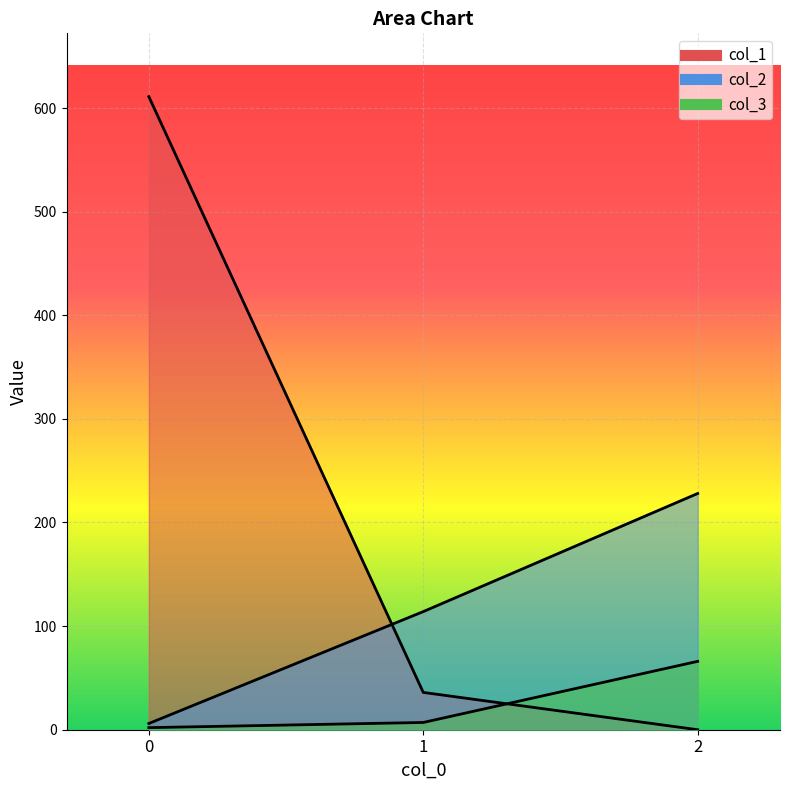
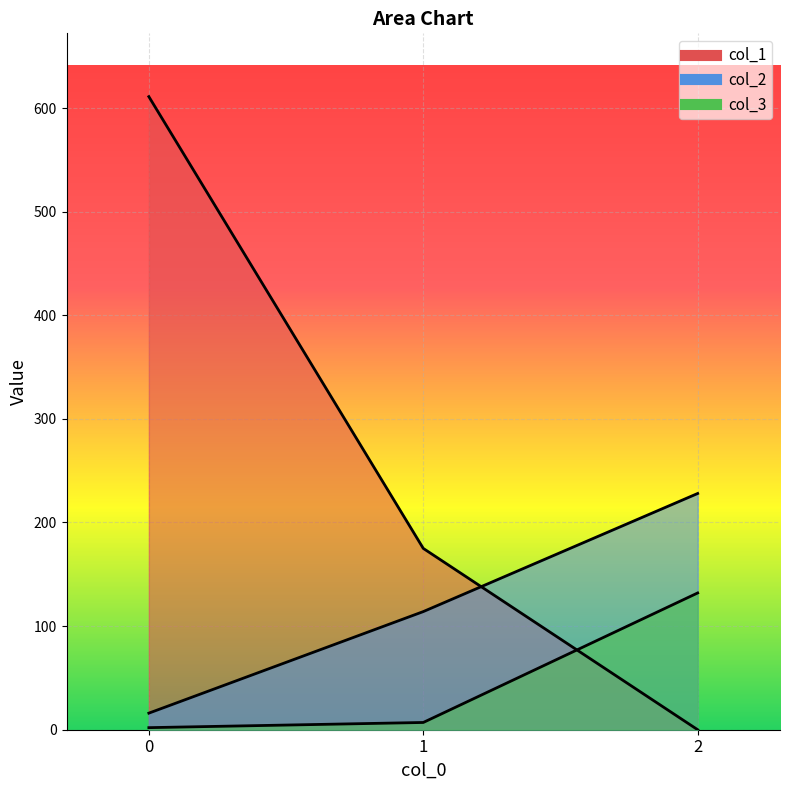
col_2, 0: 6 -> 16
col_1, 1: 36 -> 175
col_3, 2: 66 -> 132
